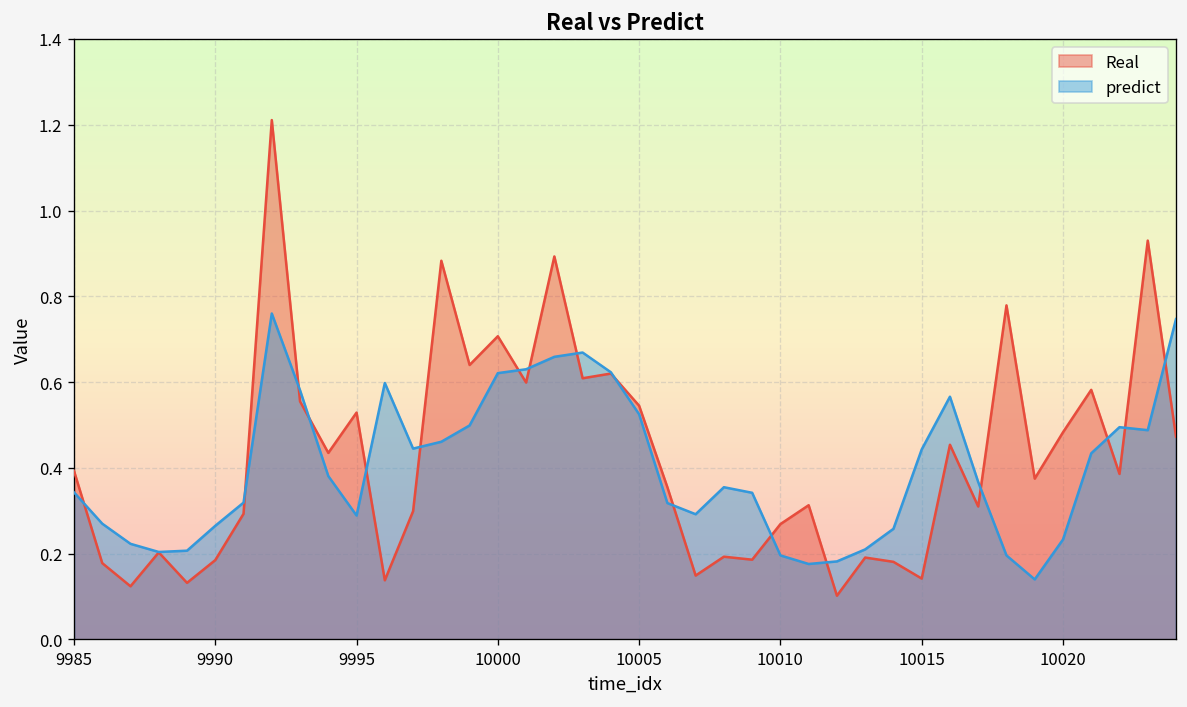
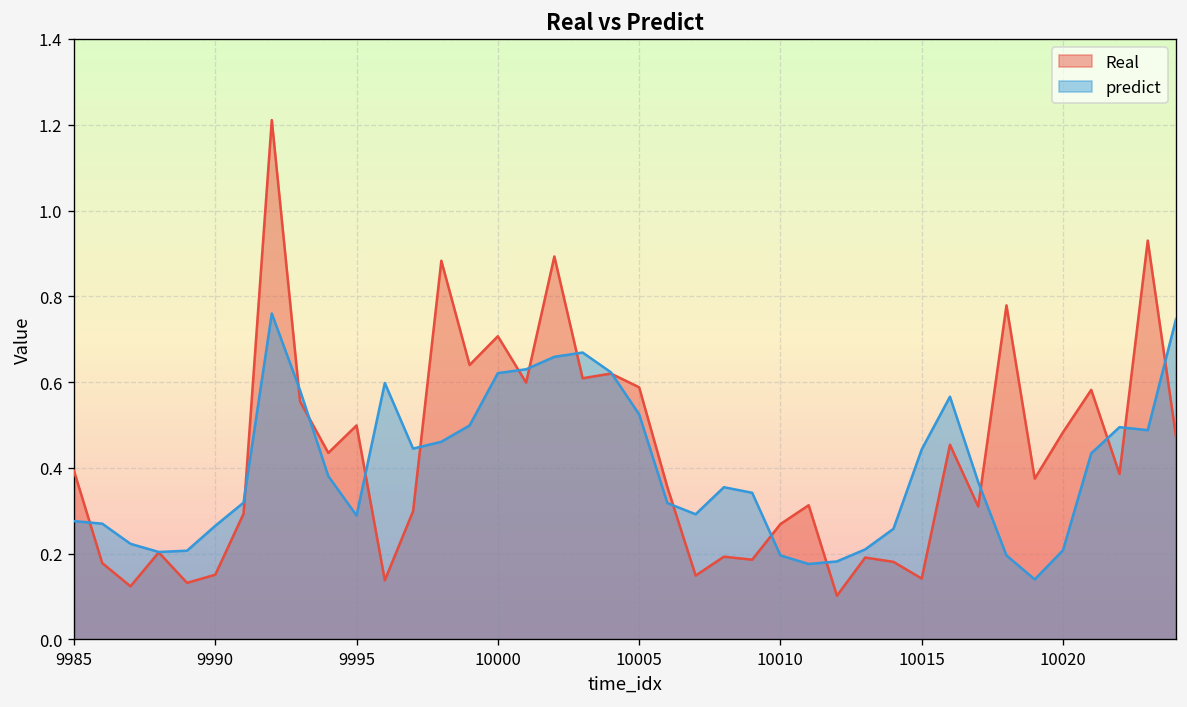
predict, 9985: 0.34 -> 0.28
Real, 9990: 0.19 -> 0.15
Real, 9995: 0.53 -> 0.50
Real, 10005: 0.55 -> 0.59
predict, 10020: 0.23 -> 0.21
